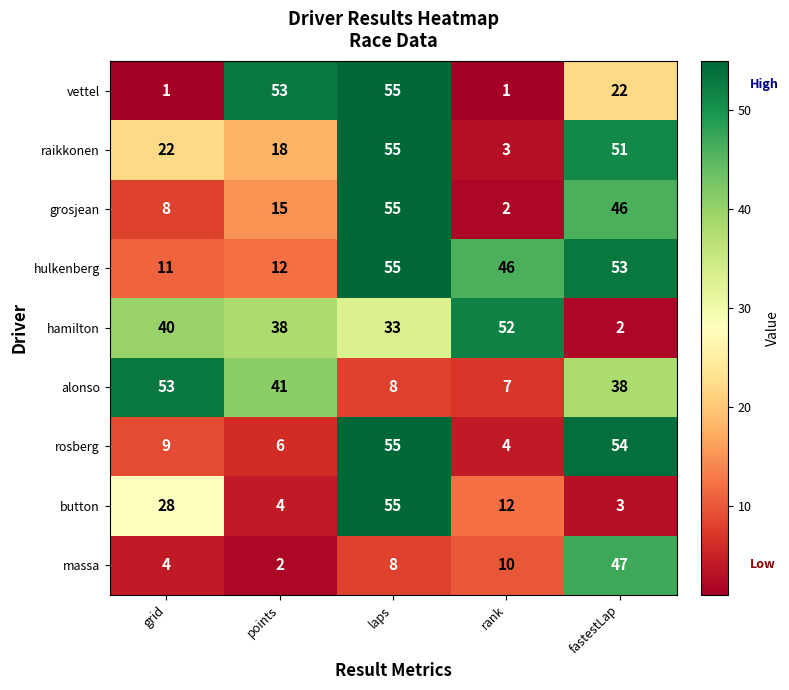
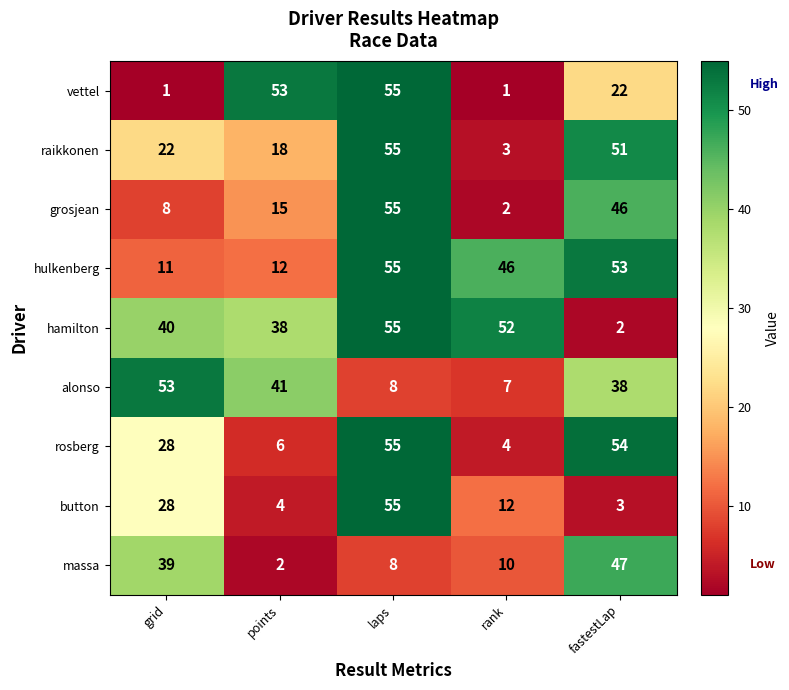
hamilton, laps: 33 -> 55
rosberg, grid: 9 -> 28
massa, grid: 4 -> 39
